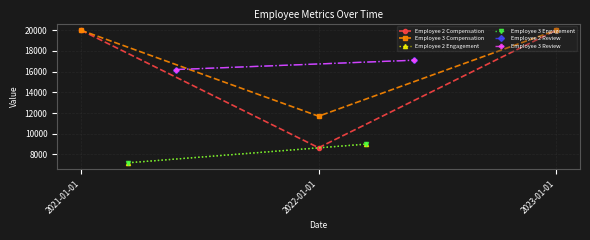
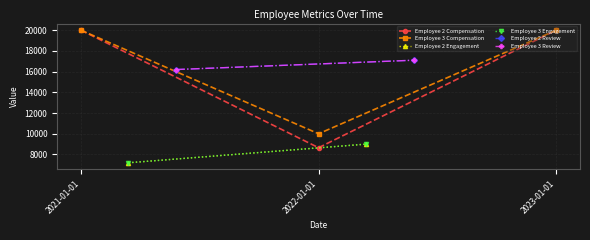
Employee 3 Compensation, 2022-01-01: 11700 -> 10000
